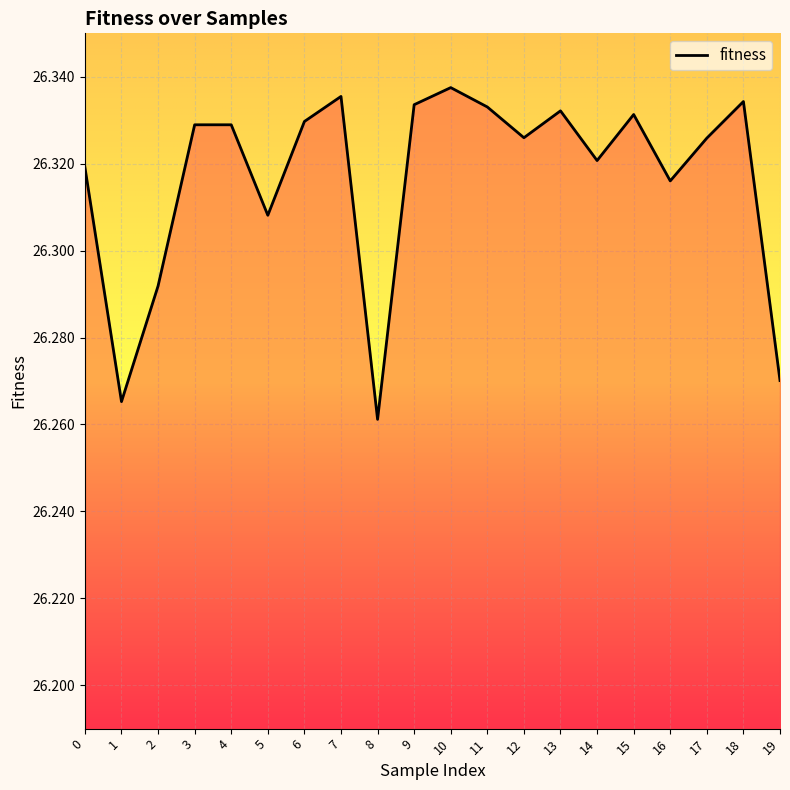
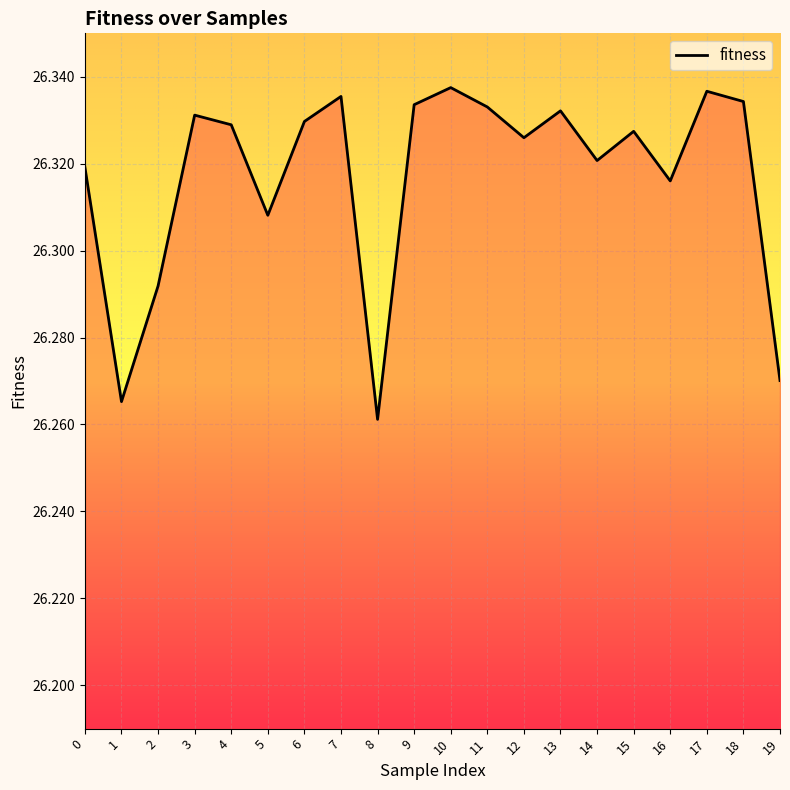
3: 26.329 -> 26.331
15: 26.331 -> 26.327
17: 26.326 -> 26.337
